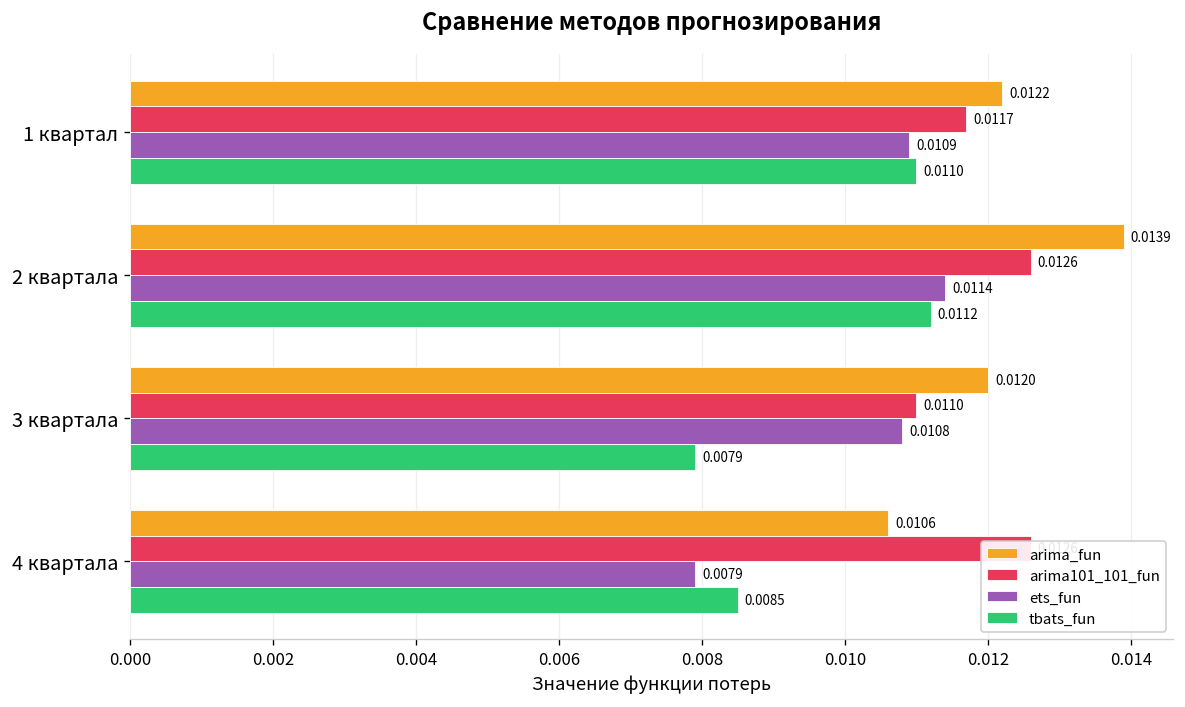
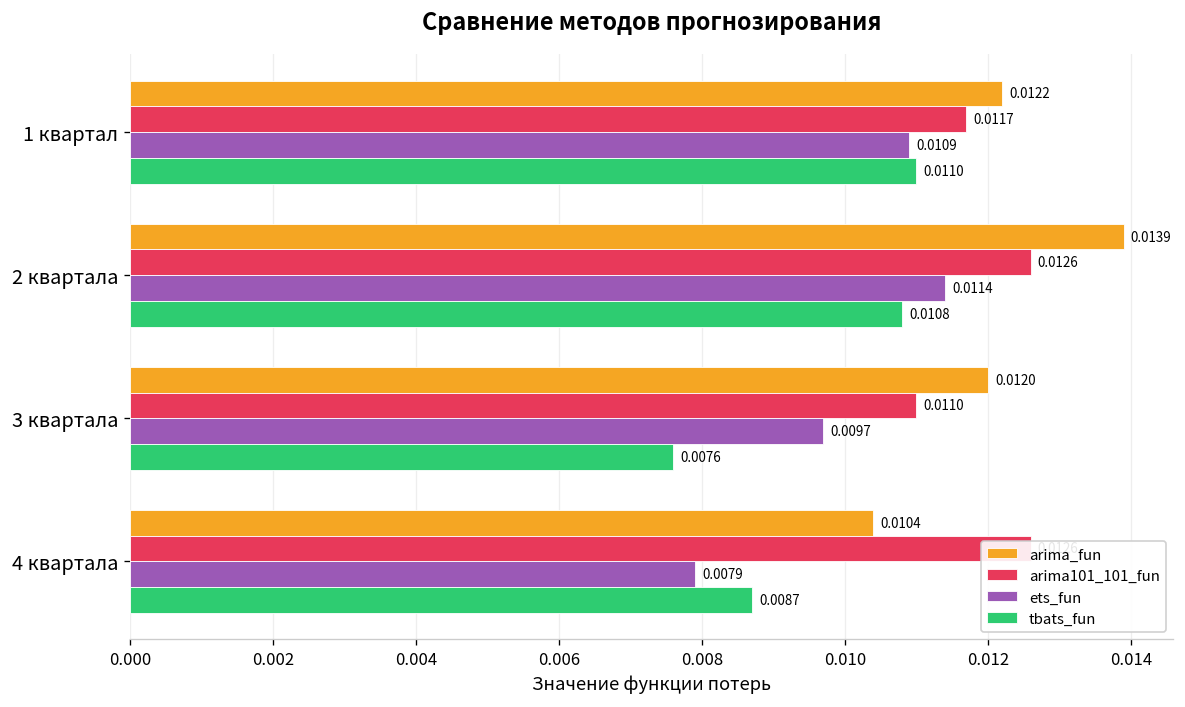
tbats_fun, 2 квартала: 0.0112 -> 0.0108
ets_fun, 3 квартала: 0.0108 -> 0.0097
tbats_fun, 3 квартала: 0.0079 -> 0.0076
arima_fun, 4 квартала: 0.0106 -> 0.0104
tbats_fun, 4 квартала: 0.0085 -> 0.0087
